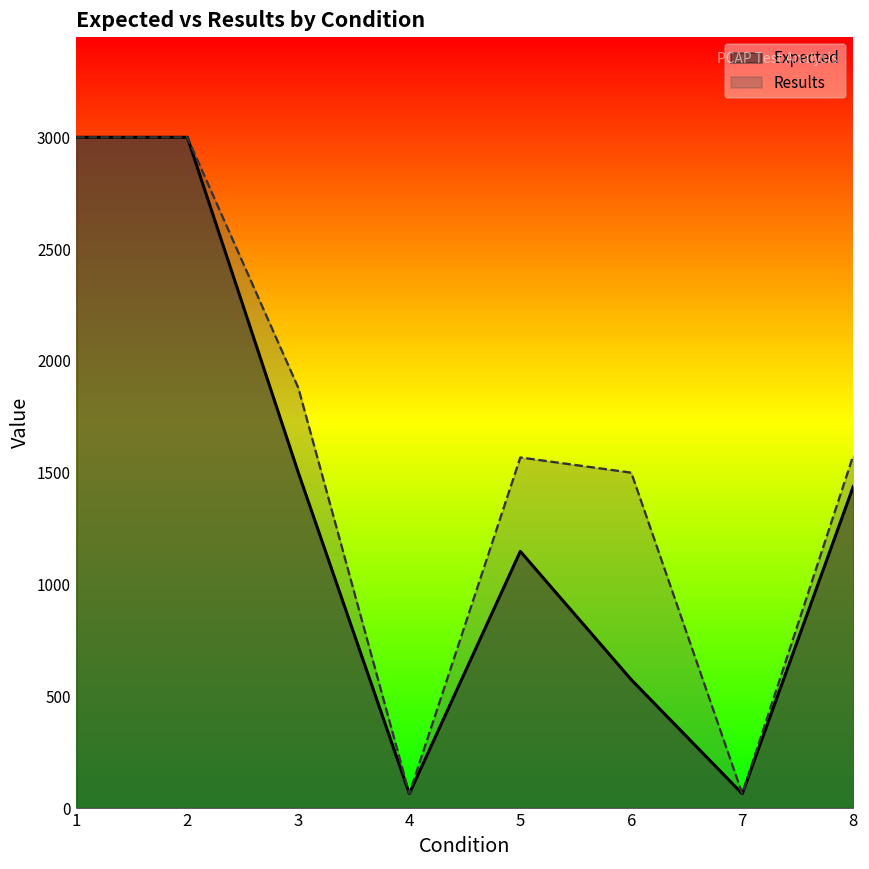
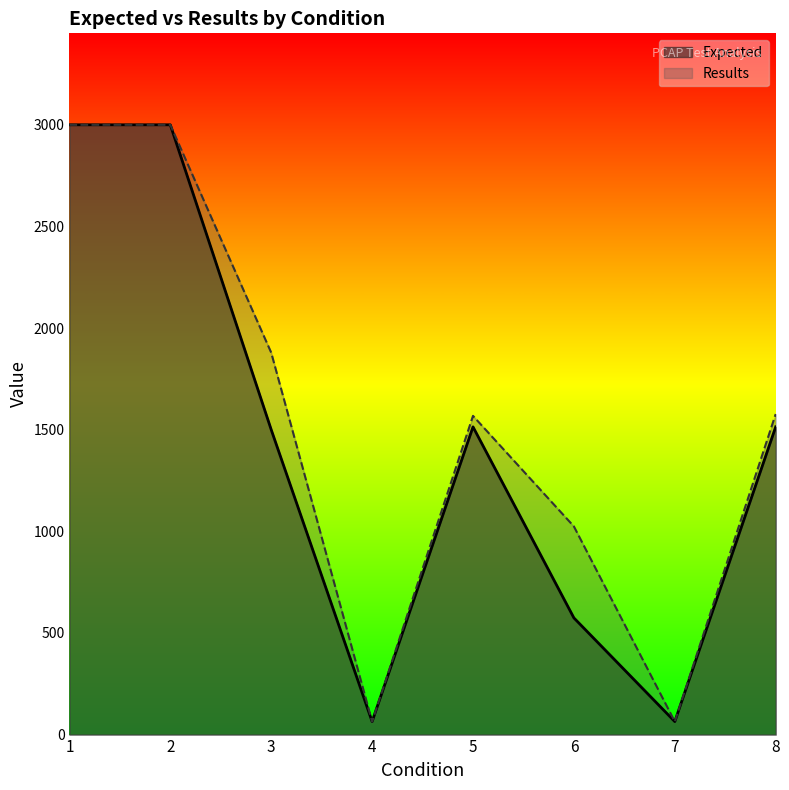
Expected, 5: 1150 -> 1510
Results, 6: 1500 -> 1020
Expected, 8: 1440 -> 1510
